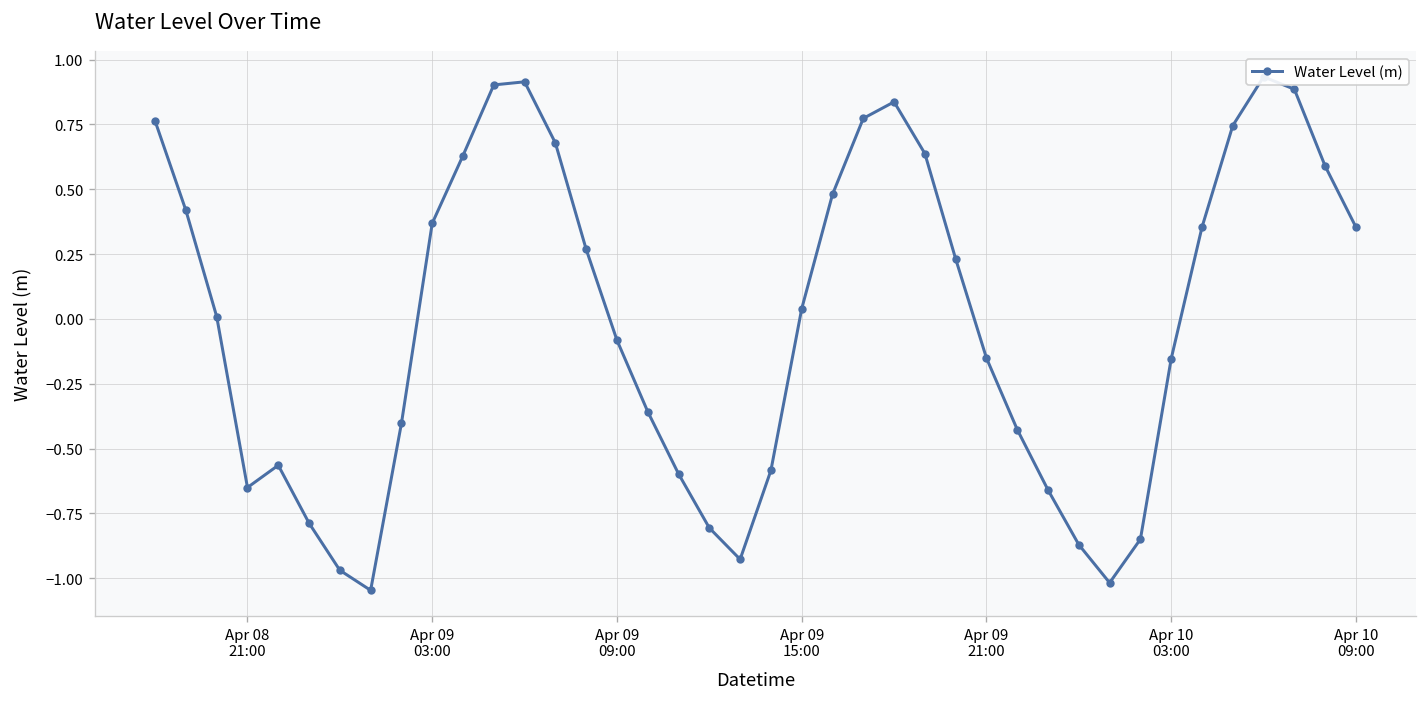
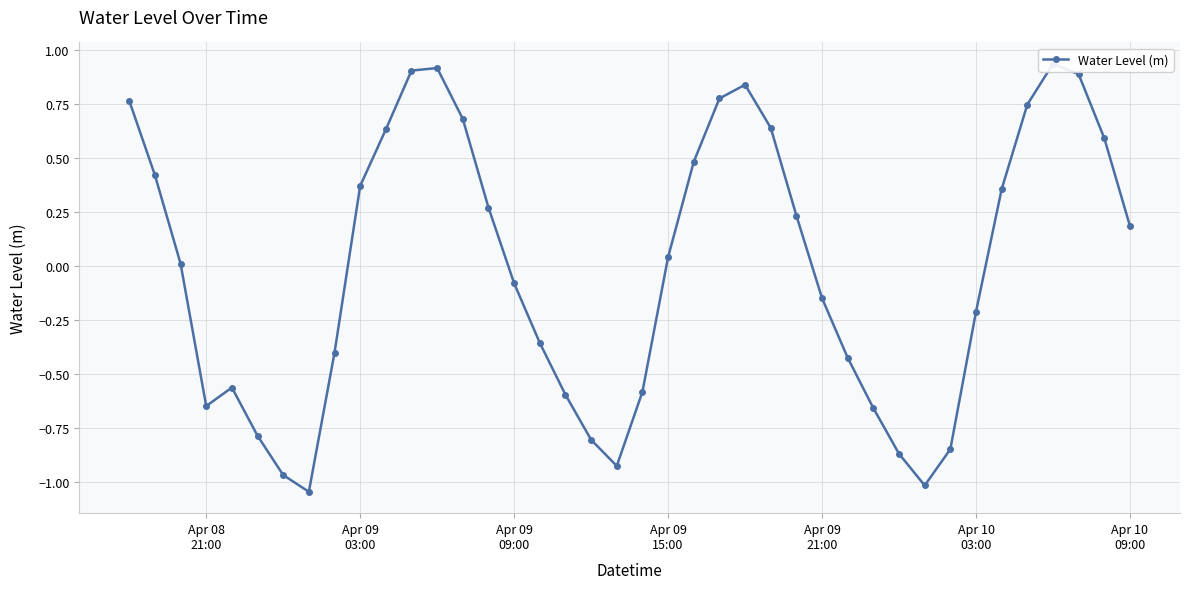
Apr 10 03:00: -0.15 -> -0.21
Apr 10 09:00: 0.35 -> 0.18
